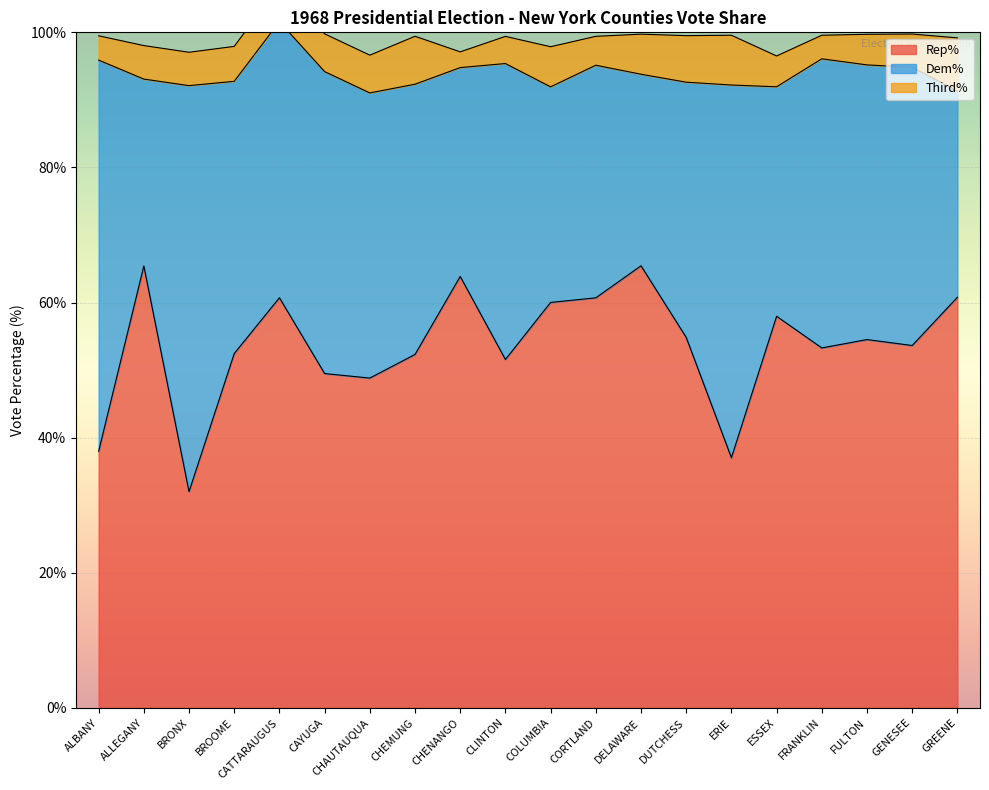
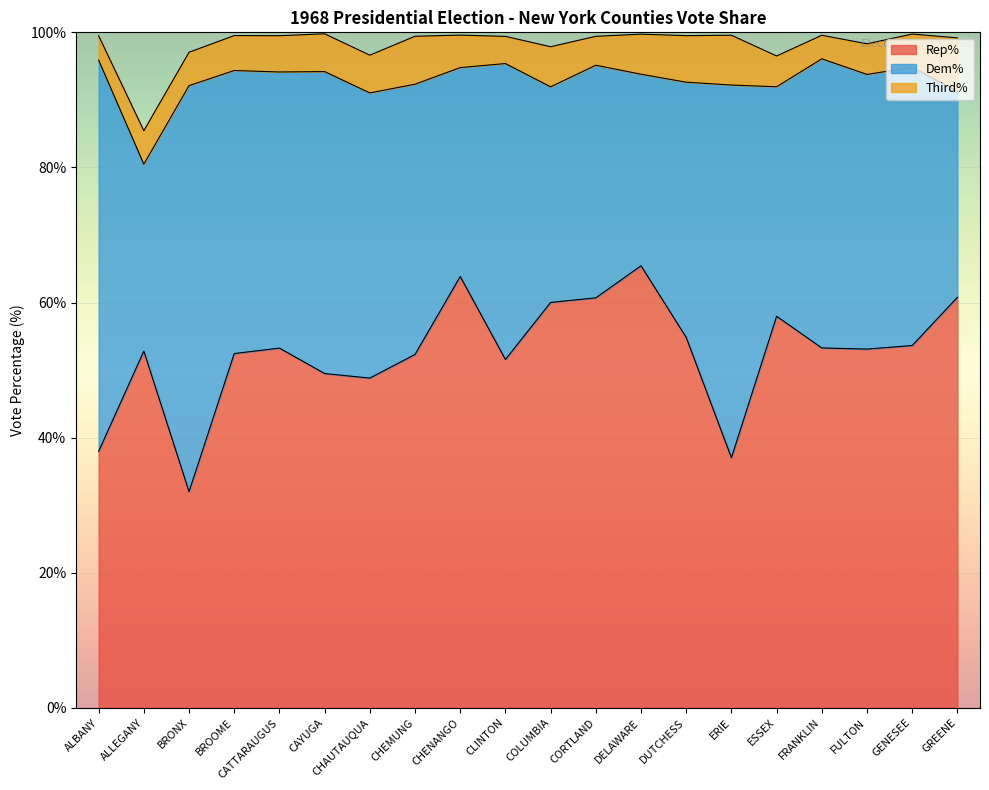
Rep%, ALLEGANY: 65% -> 53%
Dem%, BROOME: 40% -> 42%
Rep%, CATTARAUGUS: 61% -> 53%
Third%, CHENANGO: 2% -> 5%
Rep%, FULTON: 55% -> 53%
